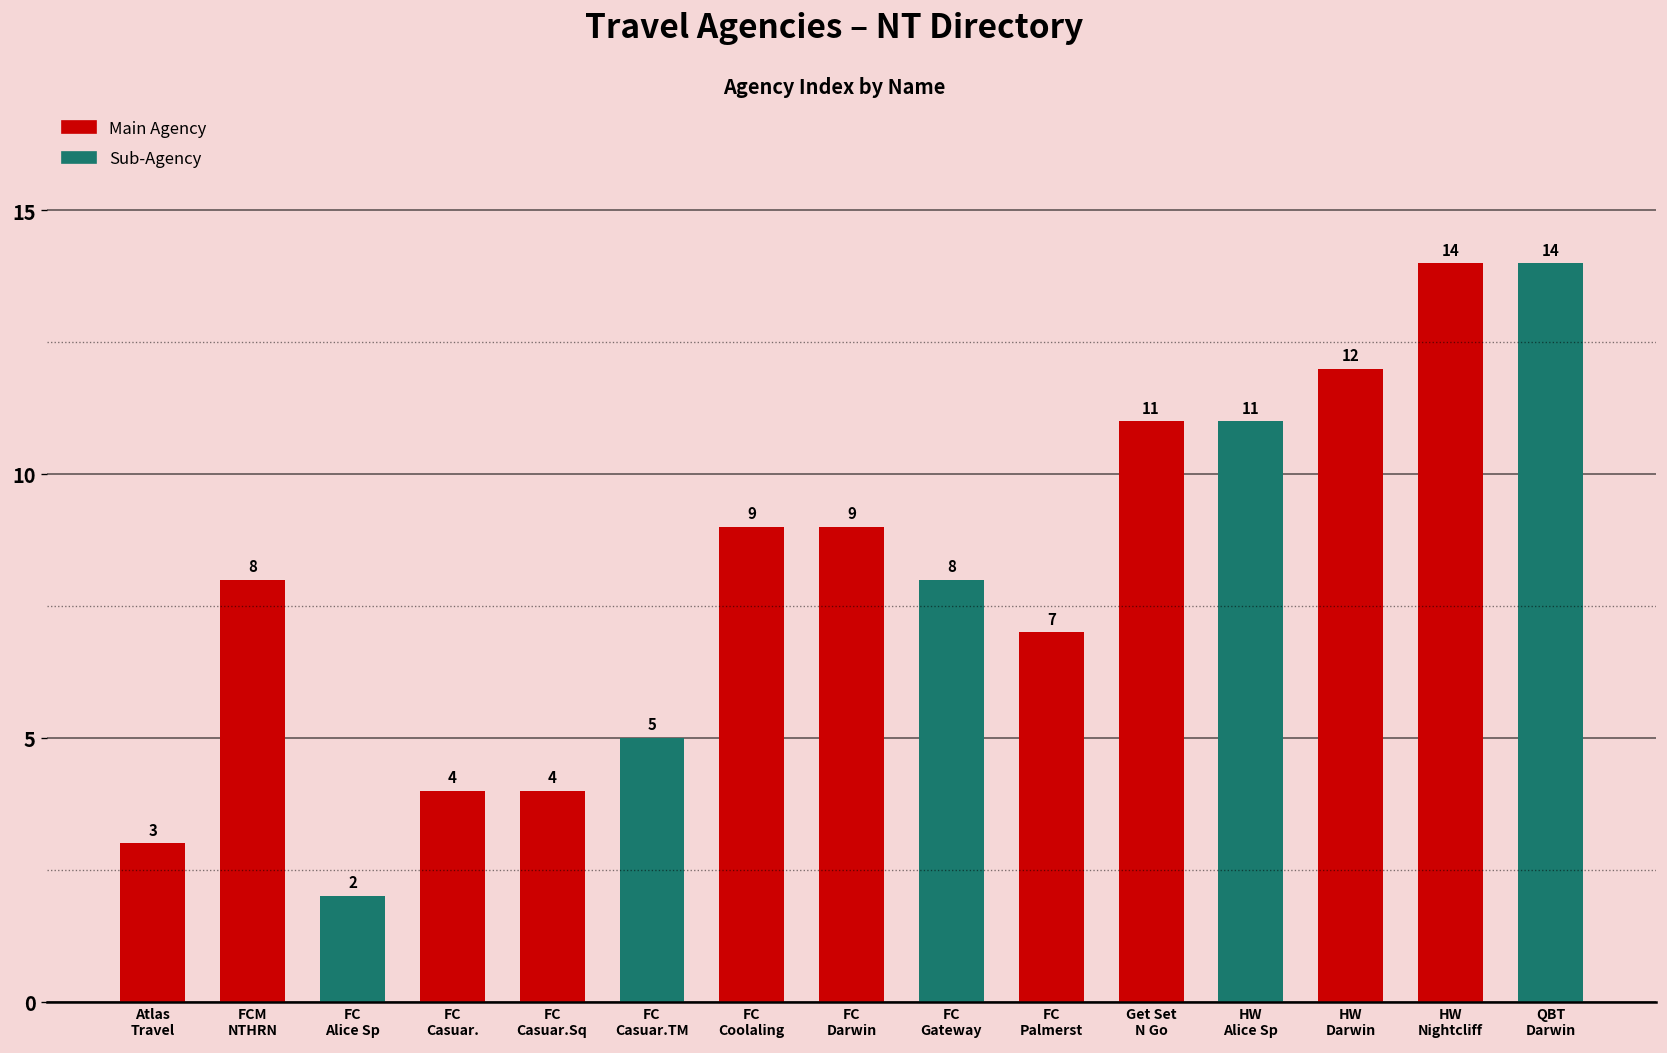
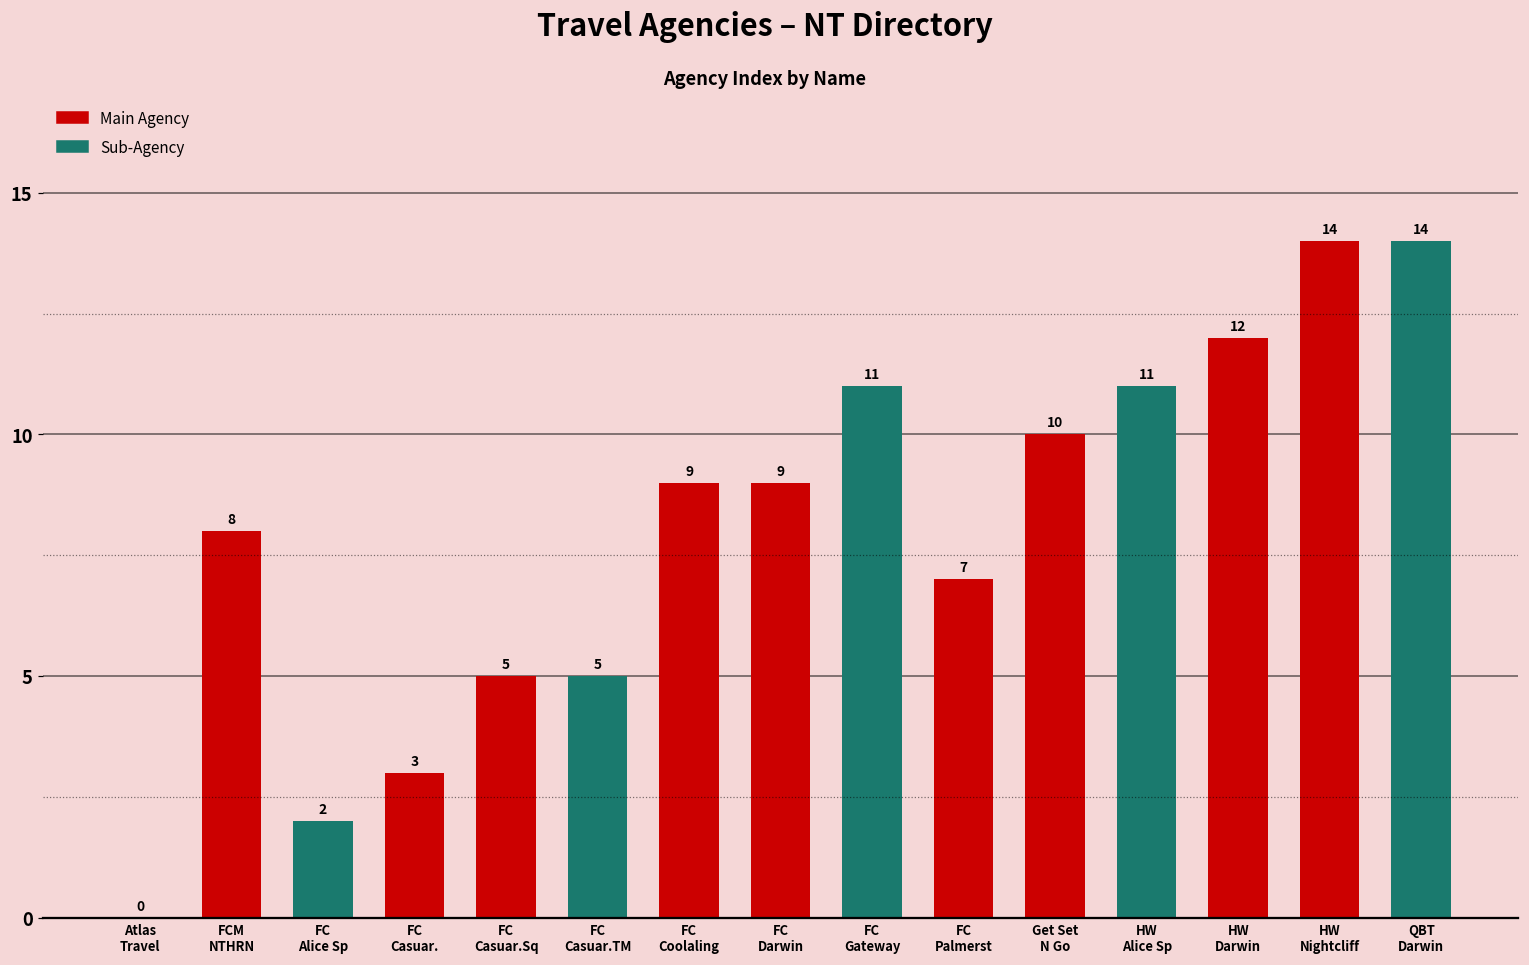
Atlas Travel: 3 -> 0
FC Casuar.: 4 -> 3
FC Casuar.Sq: 4 -> 5
FC Gateway: 8 -> 11
Get Set N Go: 11 -> 10
